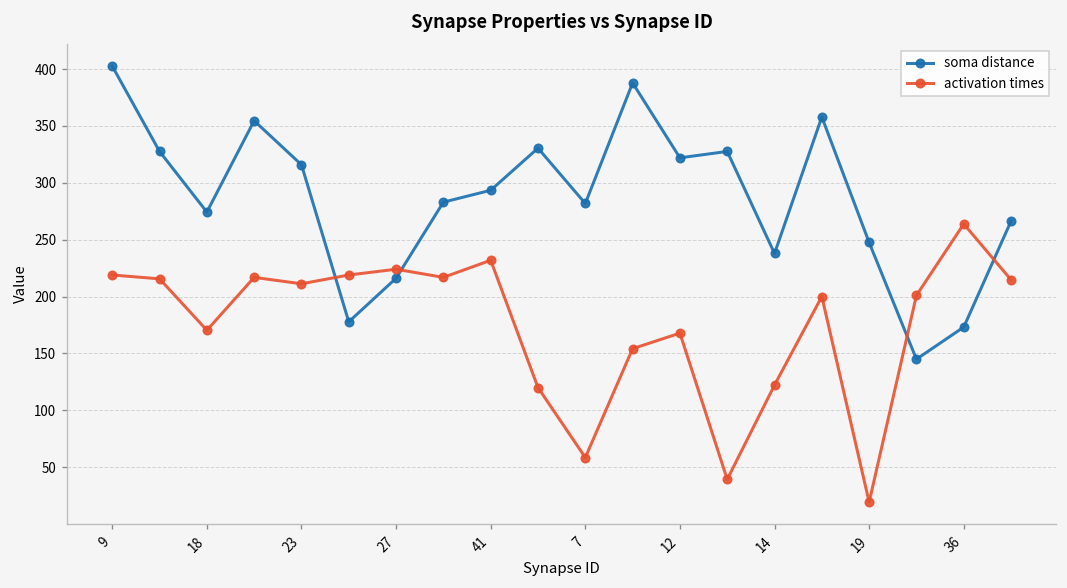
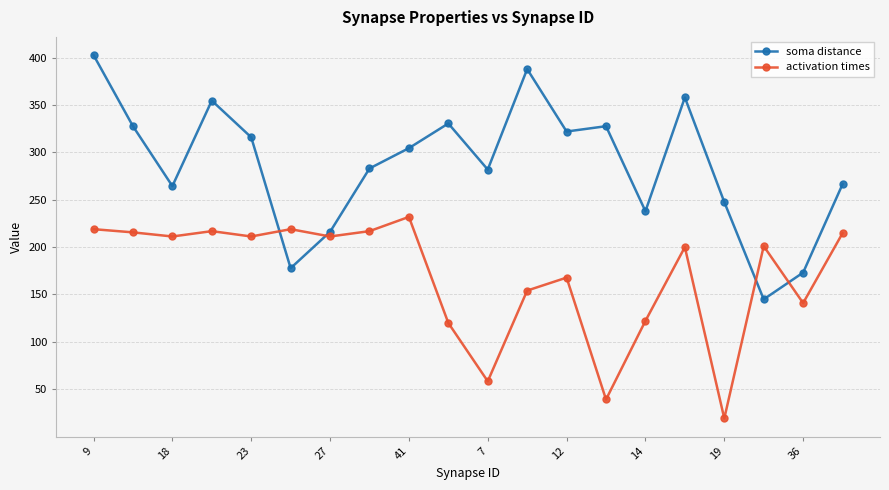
soma distance, 18: 270 -> 260
activation times, 18: 170 -> 210
activation times, 27: 220 -> 210
soma distance, 41: 290 -> 300
activation times, 36: 260 -> 140
